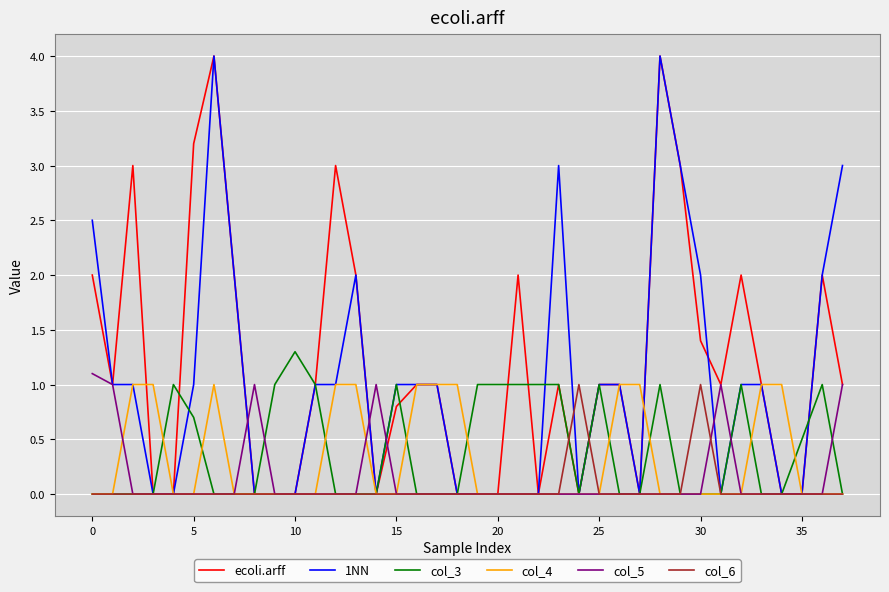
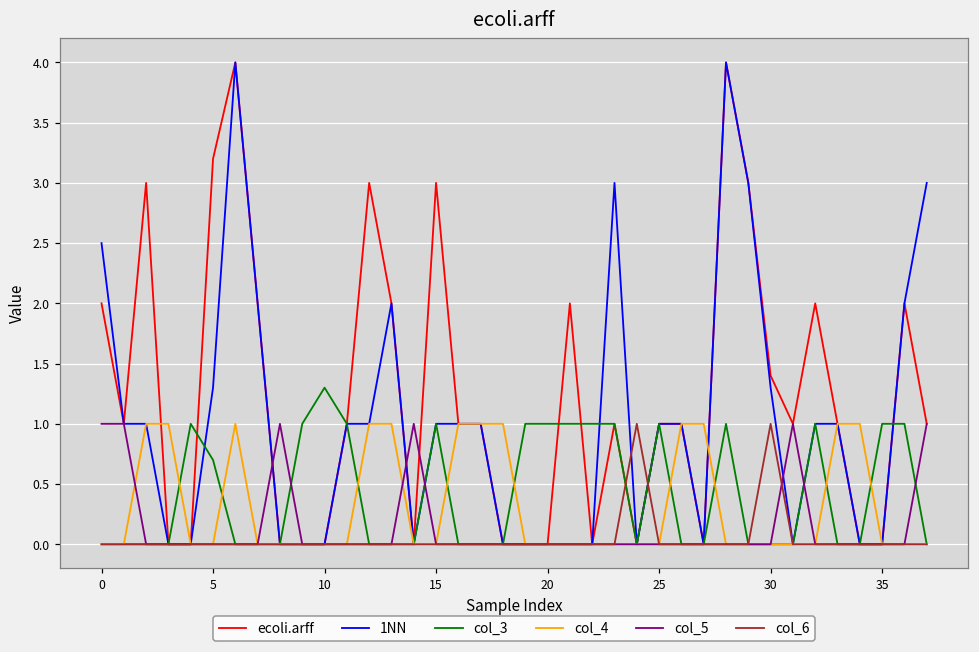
col_5, 0: 1.1 -> 1.0
1NN, 5: 1.0 -> 1.3
ecoli.arff, 15: 0.8 -> 3.0
1NN, 30: 2.0 -> 1.3
col_3, 35: 0.5 -> 1.0
